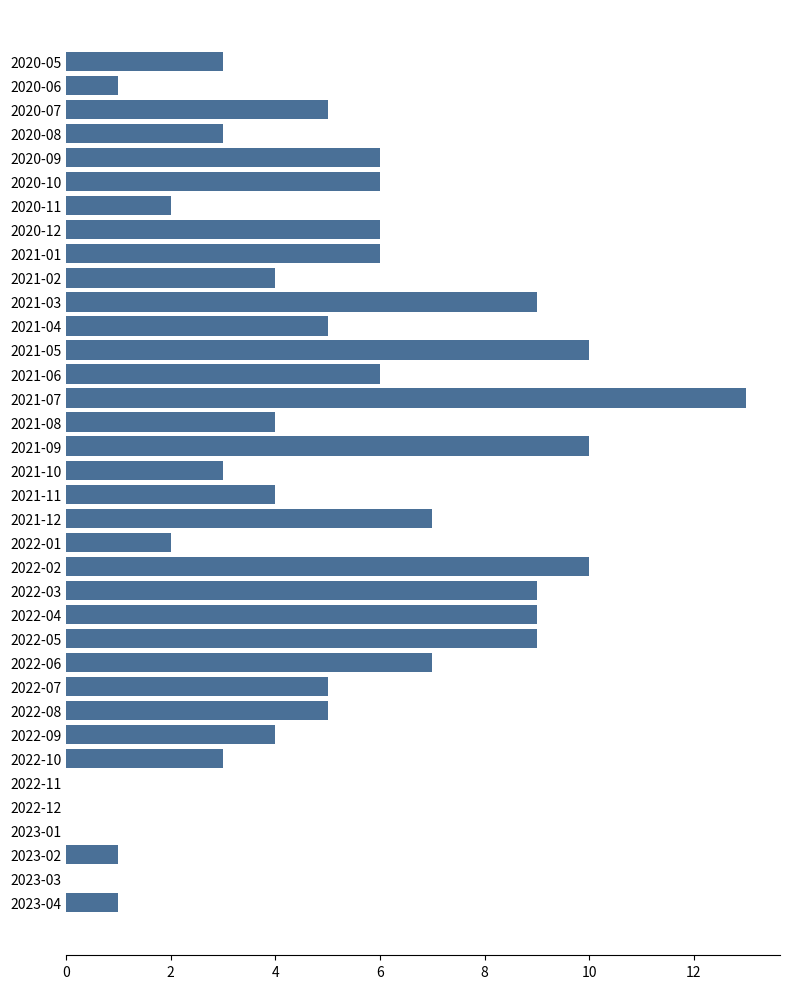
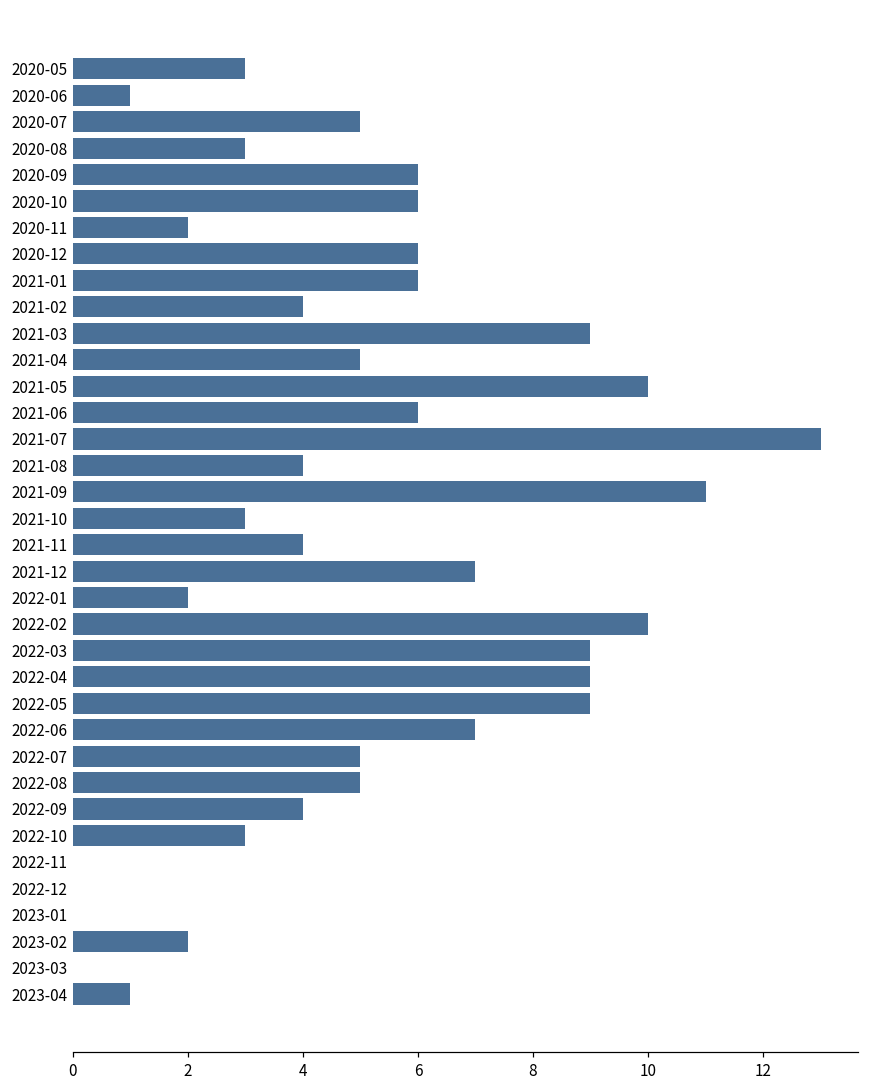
2021-09: 10 -> 11
2023-02: 1 -> 2
